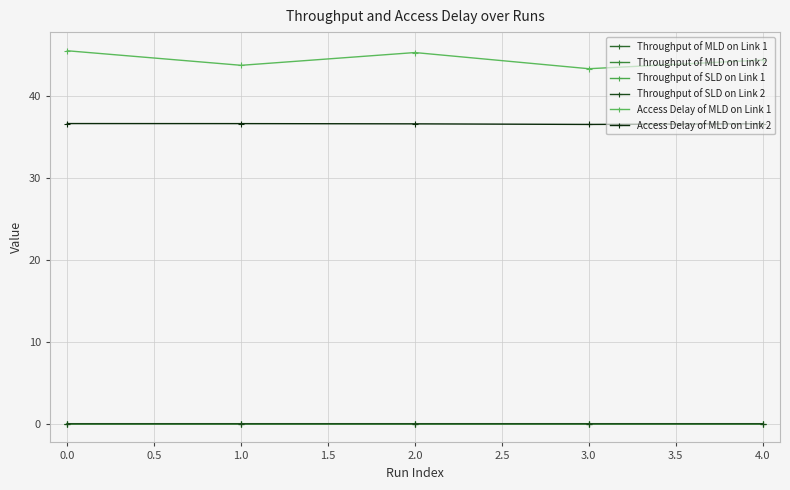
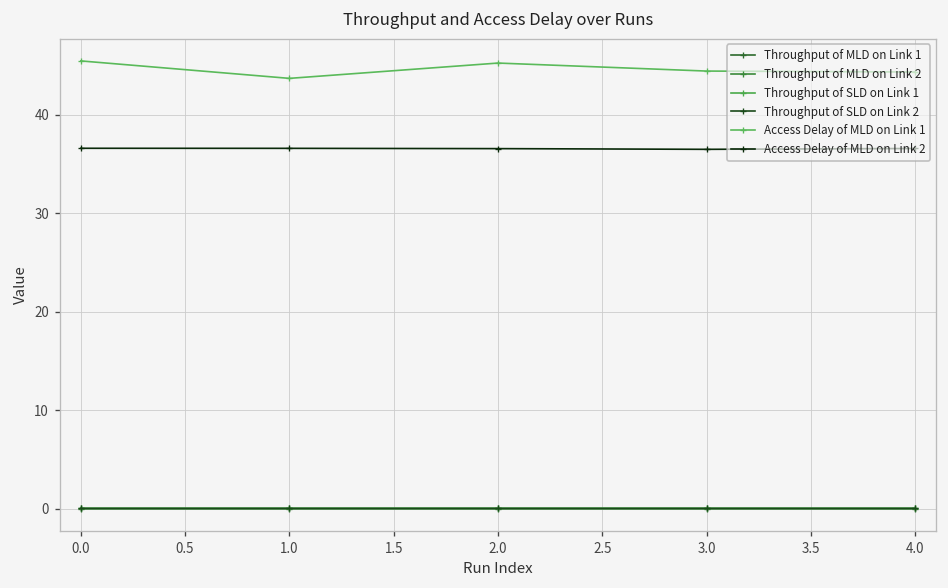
Access Delay of MLD on Link 1, 3.0: 43 -> 44
